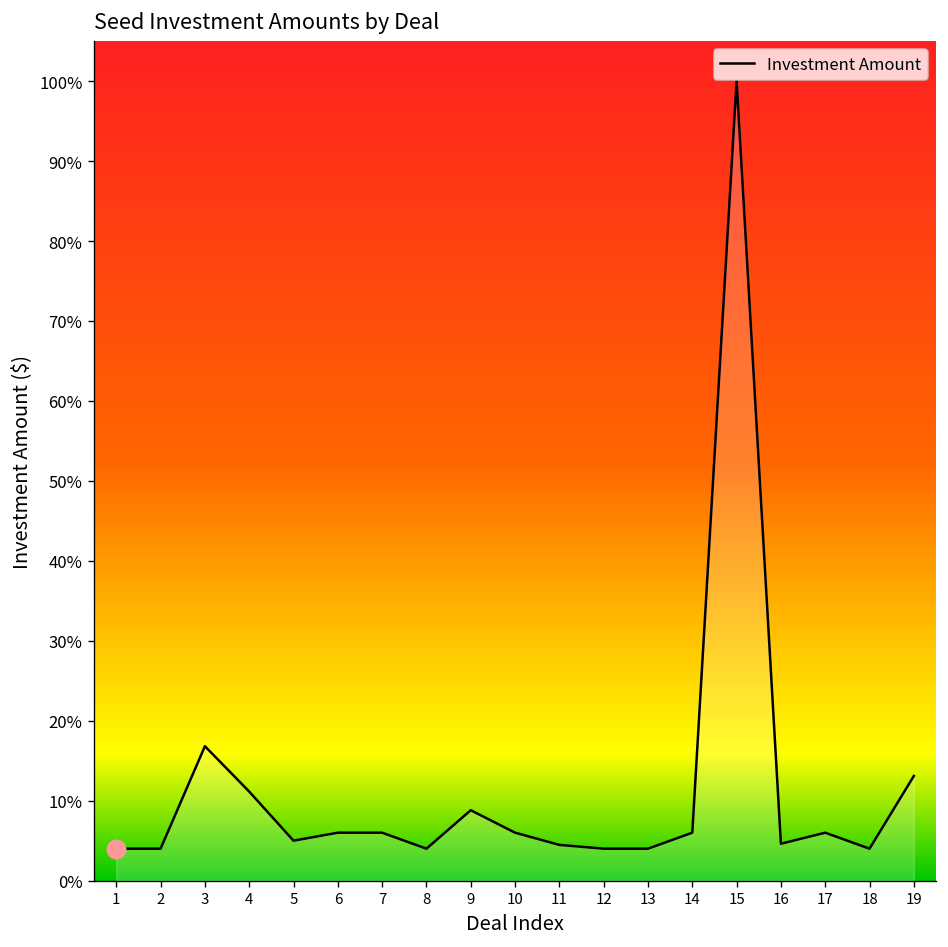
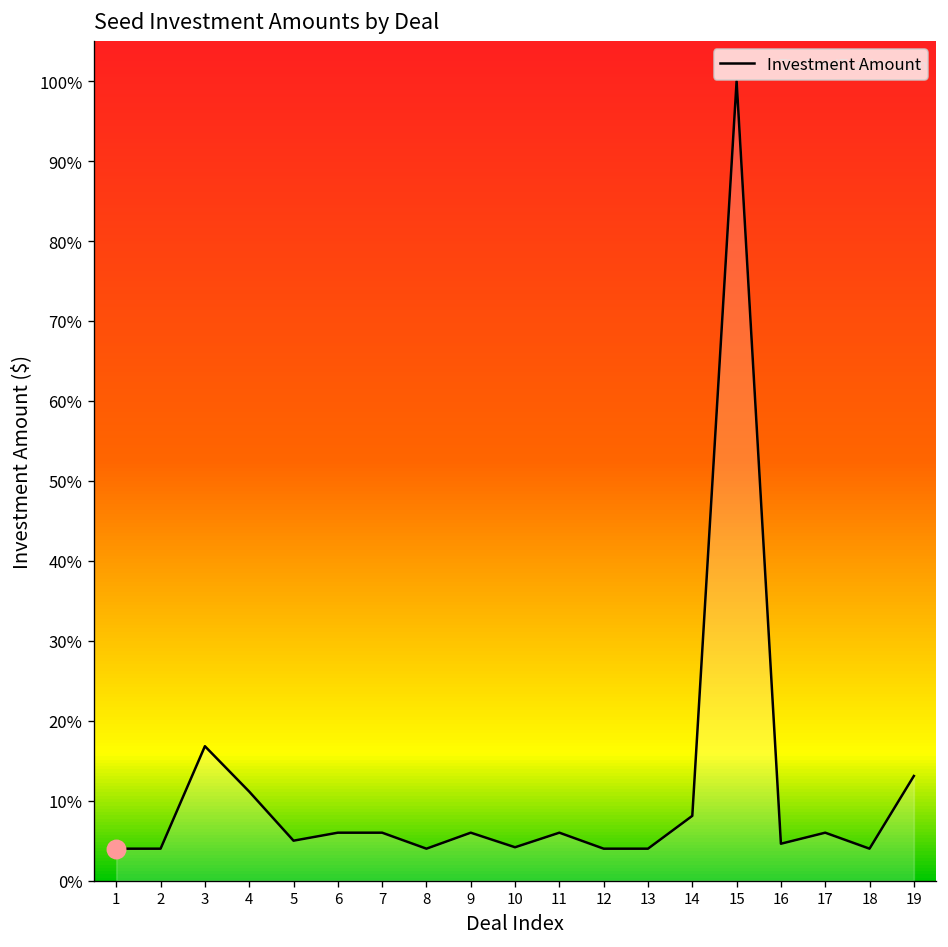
Investment Amount, 9: 9% -> 6%
Investment Amount, 10: 6% -> 4%
Investment Amount, 11: 4% -> 6%
Investment Amount, 14: 6% -> 8%
